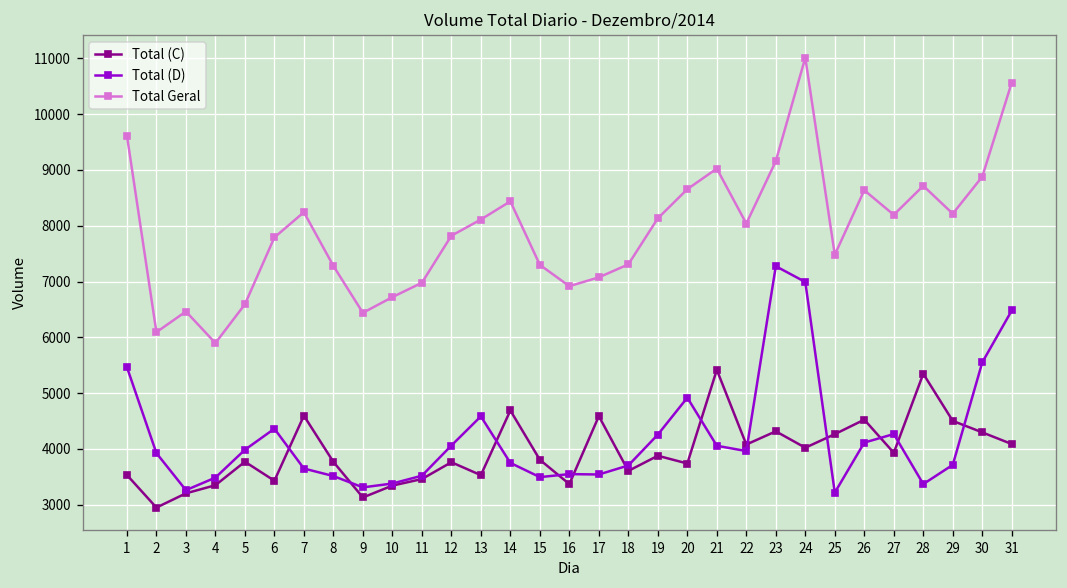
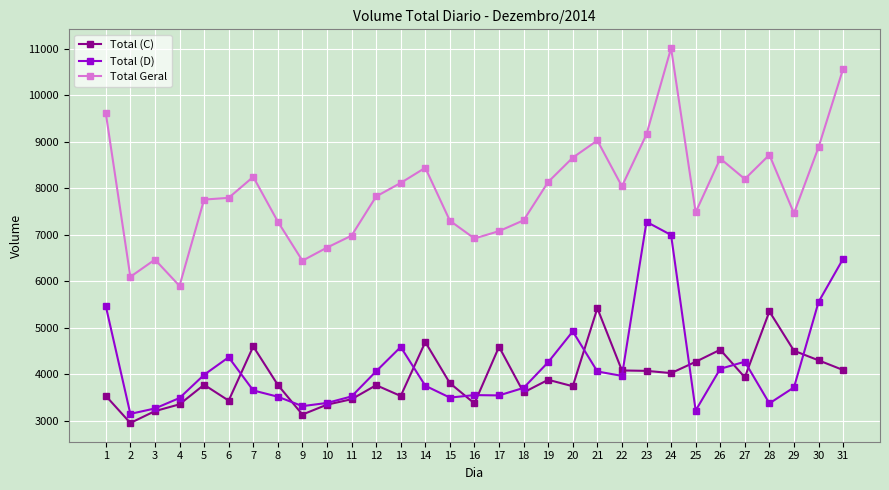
Total (D), 2: 3900 -> 3100
Total Geral, 5: 6600 -> 7800
Total (C), 23: 4300 -> 4100
Total Geral, 29: 8200 -> 7500
